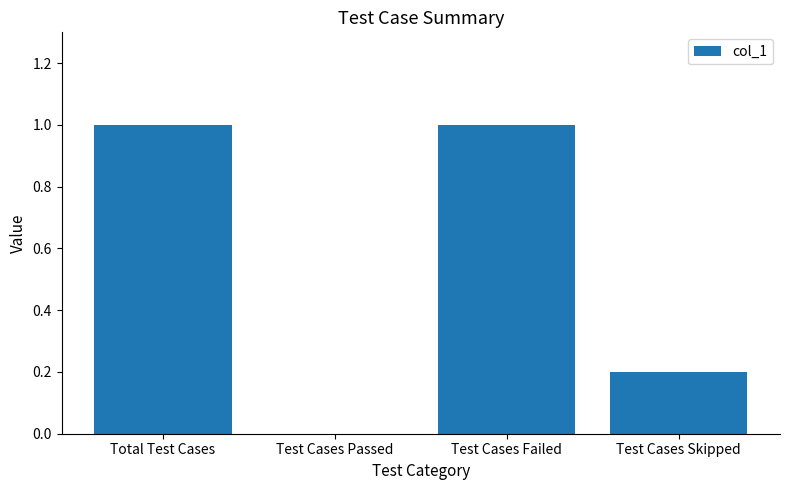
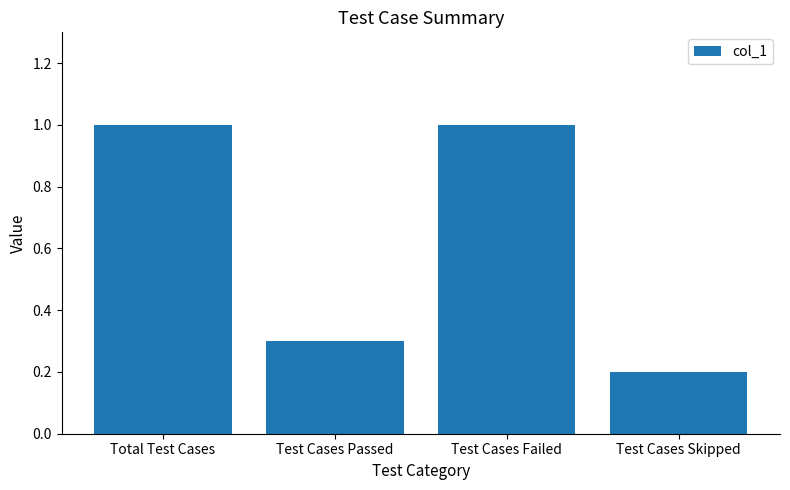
Test Cases Passed: 0.0 -> 0.3
